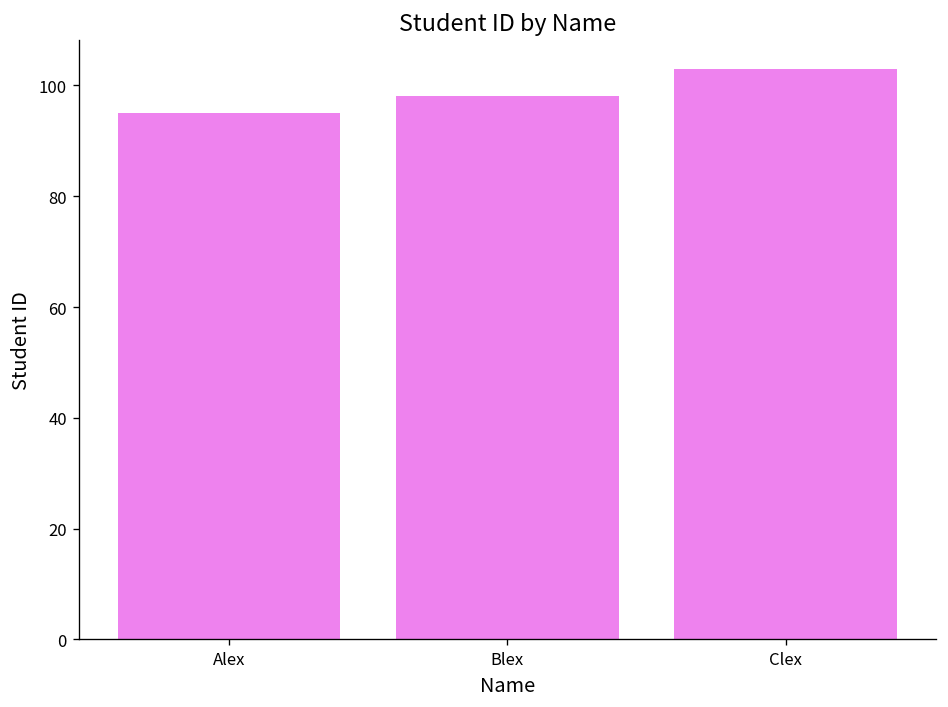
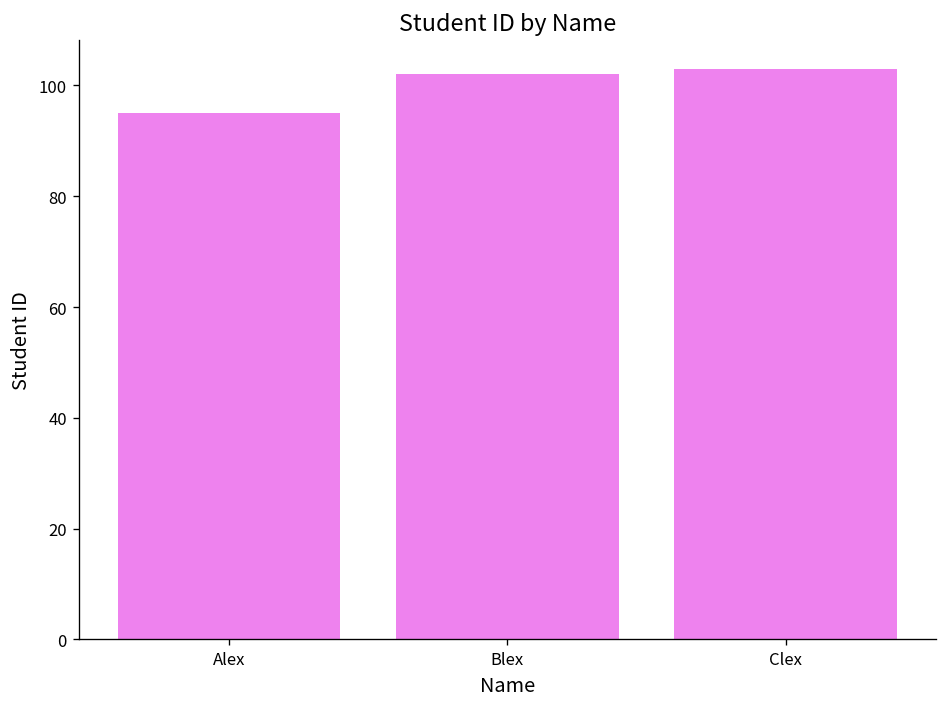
Blex: 98 -> 102
